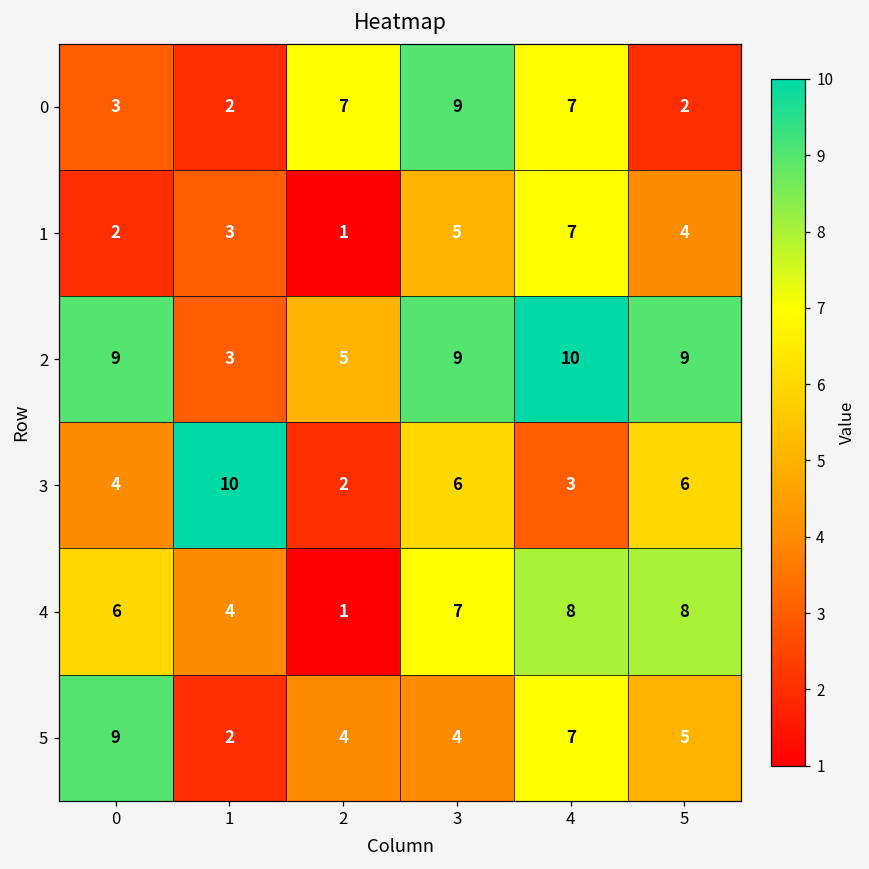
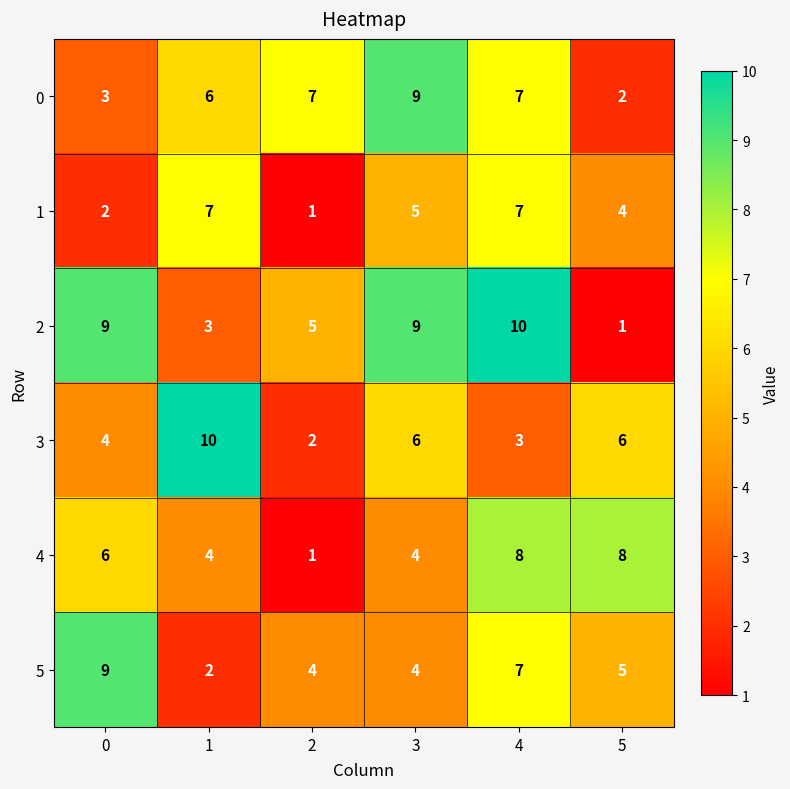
0, 1: 2 -> 6
1, 1: 3 -> 7
2, 5: 9 -> 1
4, 3: 7 -> 4
